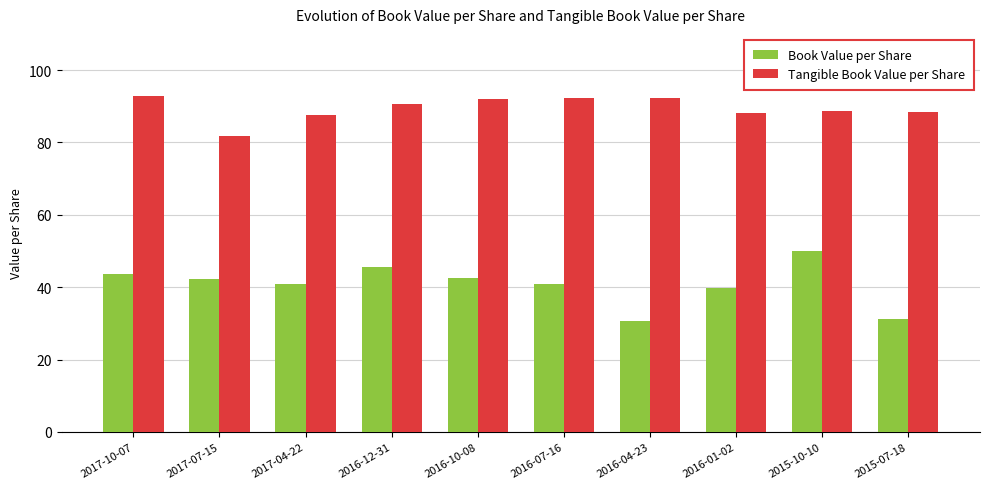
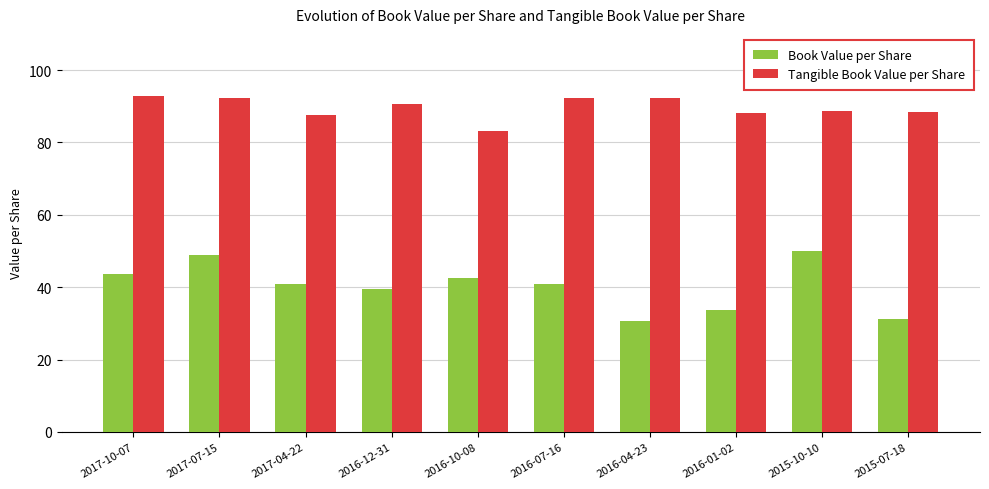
Book Value per Share, 2017-07-15: 42 -> 49
Tangible Book Value per Share, 2017-07-15: 82 -> 92
Book Value per Share, 2016-12-31: 46 -> 40
Tangible Book Value per Share, 2016-10-08: 92 -> 83
Book Value per Share, 2016-01-02: 40 -> 34
